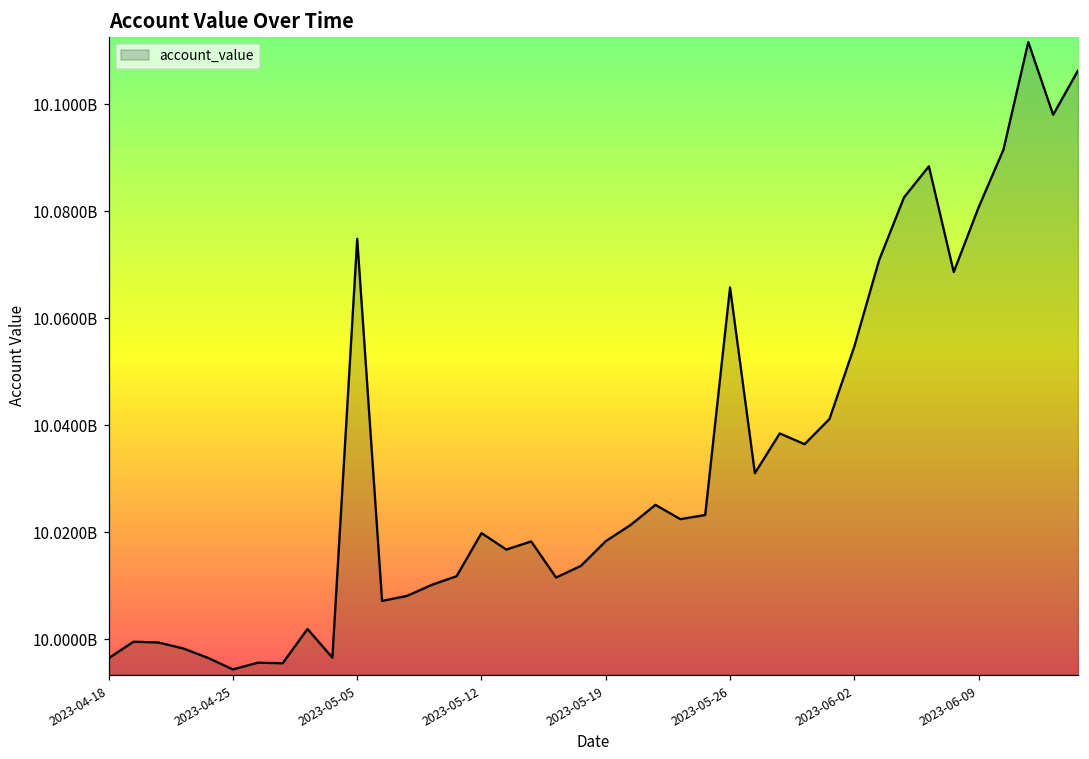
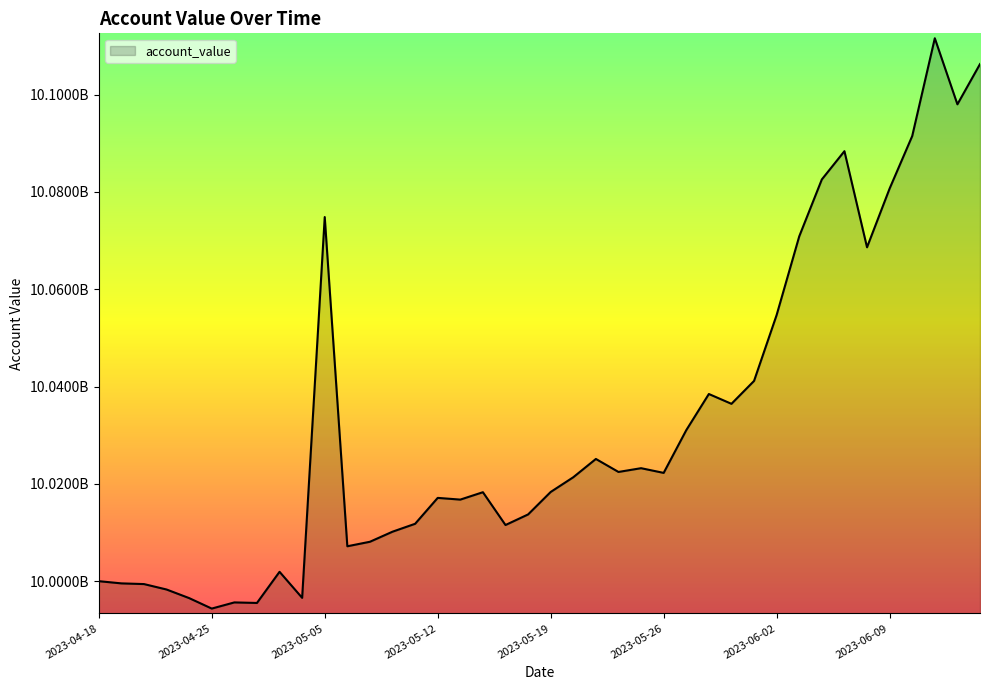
2023-04-18: 9996000000 -> 10000000000
2023-05-12: 10020000000 -> 10017000000
2023-05-26: 10066000000 -> 10022000000
